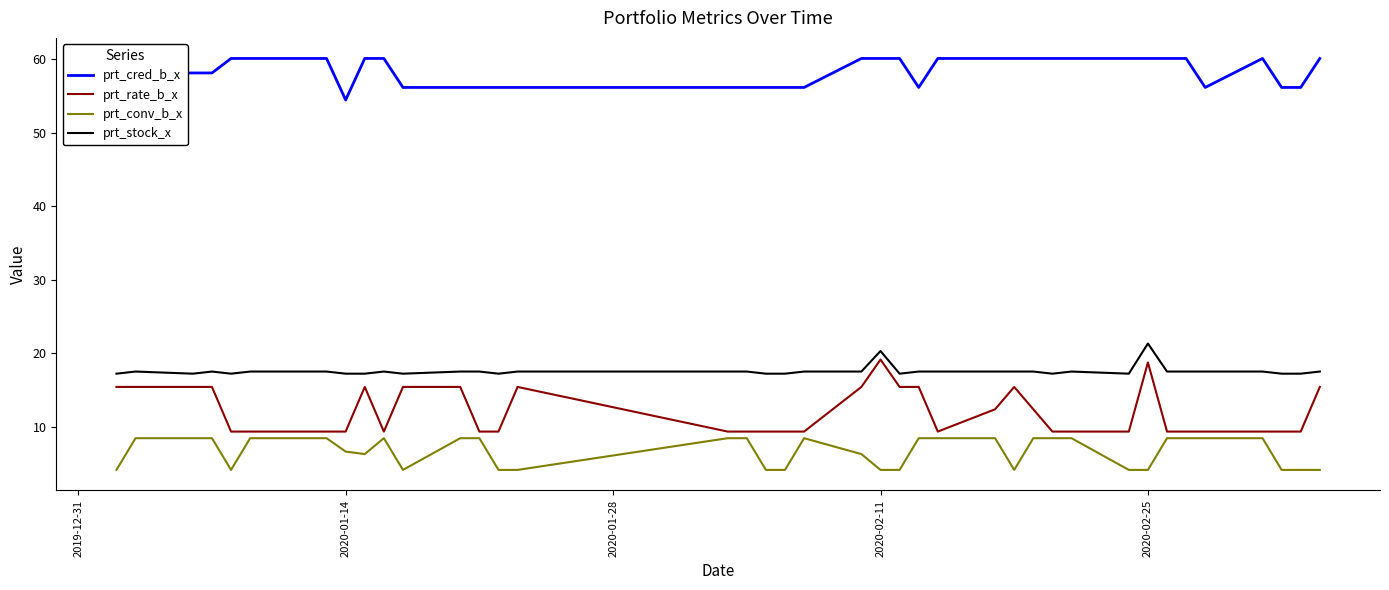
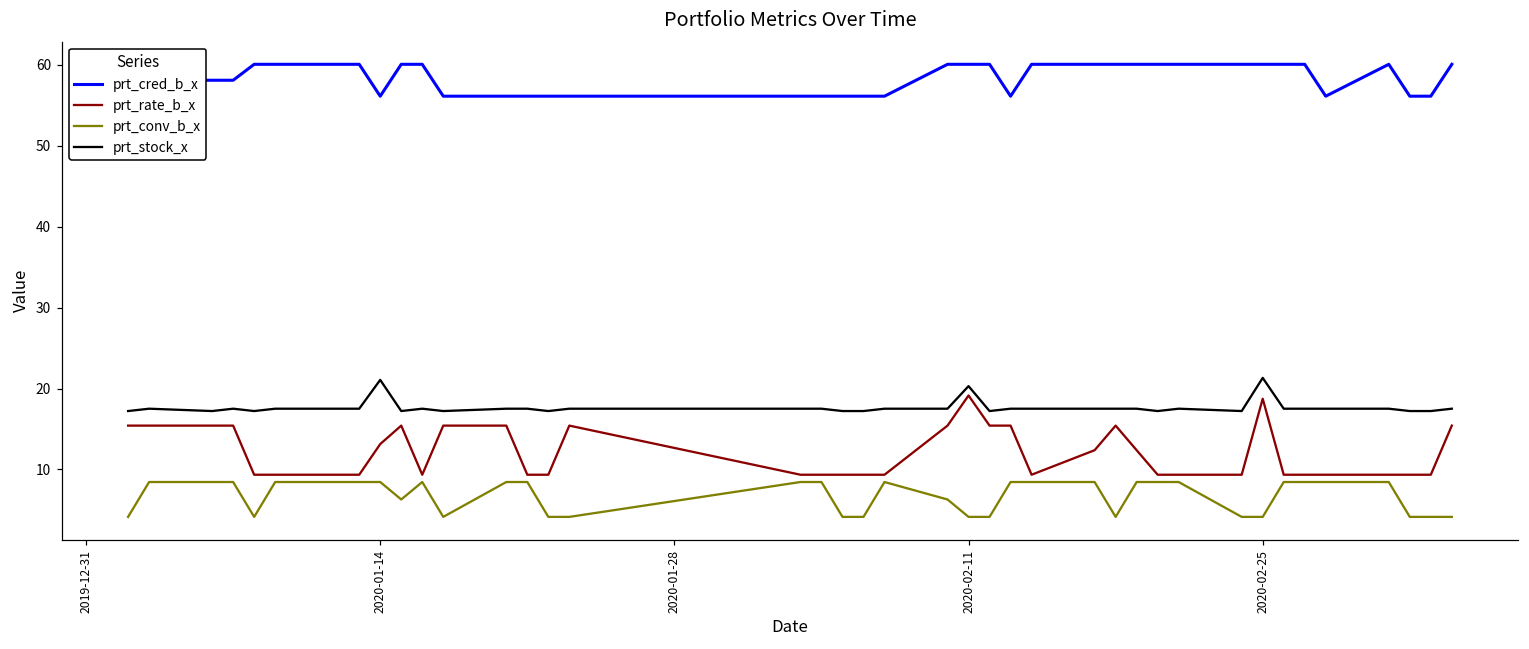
prt_cred_b_x, 2020-01-14: 54 -> 56
prt_rate_b_x, 2020-01-14: 9 -> 13
prt_conv_b_x, 2020-01-14: 7 -> 8
prt_stock_x, 2020-01-14: 17 -> 21
